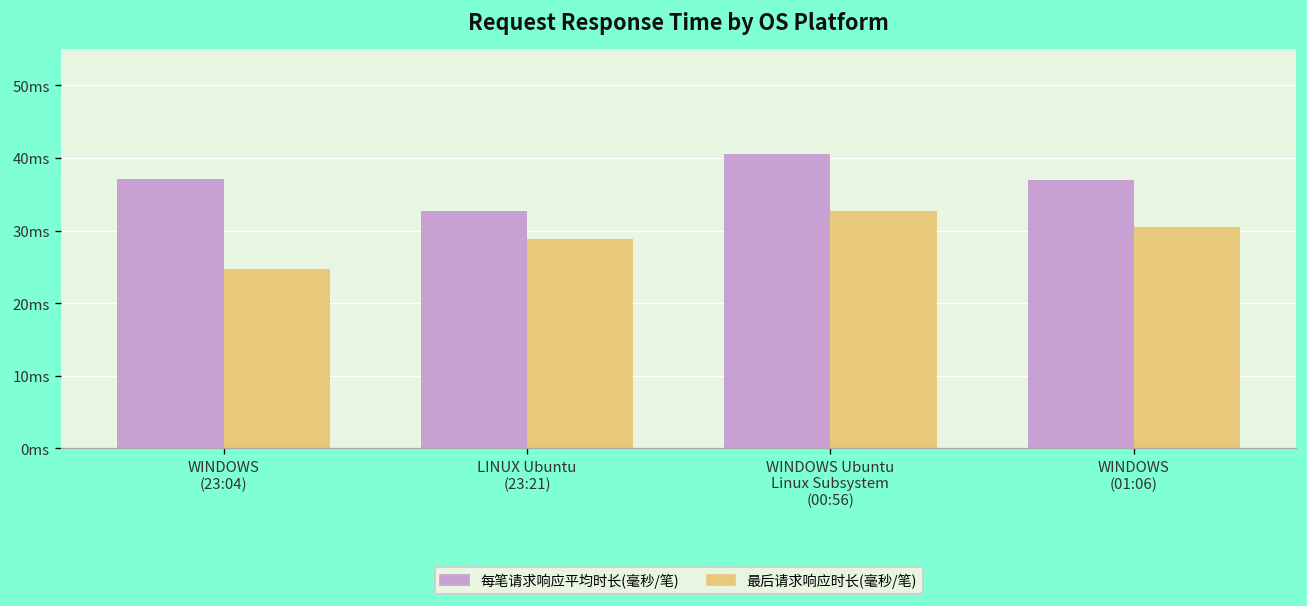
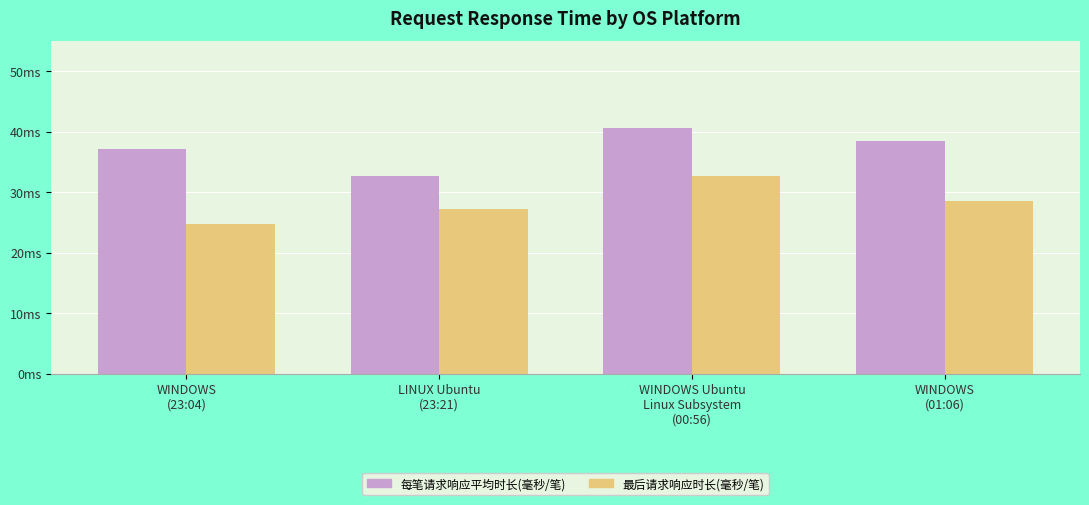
最后请求响应时长(毫秒/笔), LINUX Ubuntu (23:21): 29ms -> 27ms
每笔请求响应平均时长(毫秒/笔), WINDOWS (01:06): 37ms -> 39ms
最后请求响应时长(毫秒/笔), WINDOWS (01:06): 30ms -> 29ms
